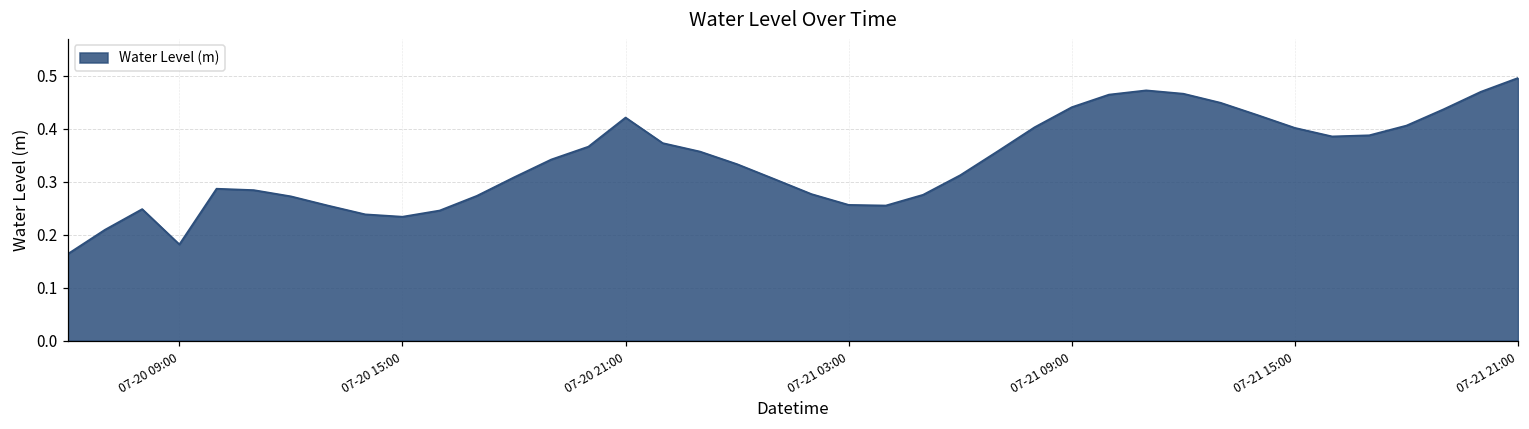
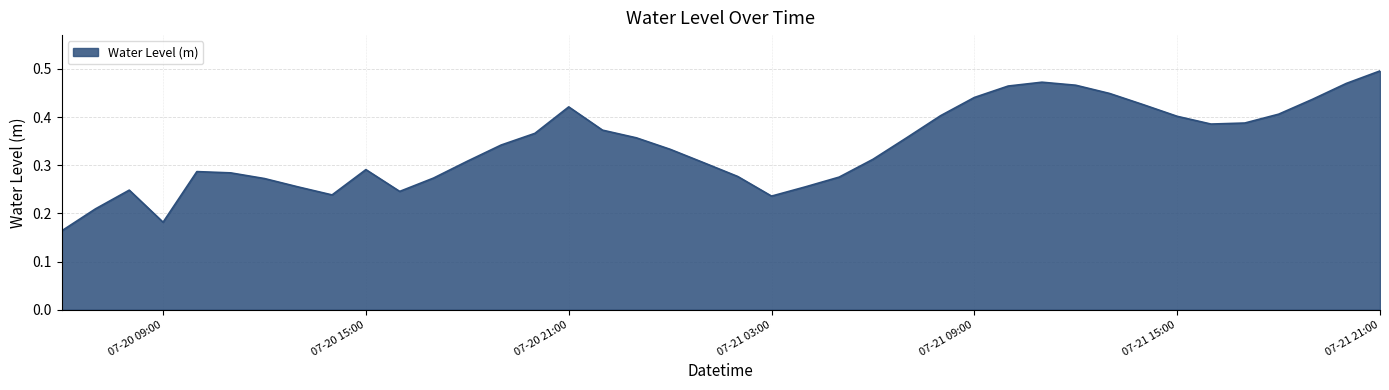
07-20 15:00: 0.23 -> 0.29
07-21 03:00: 0.26 -> 0.24
